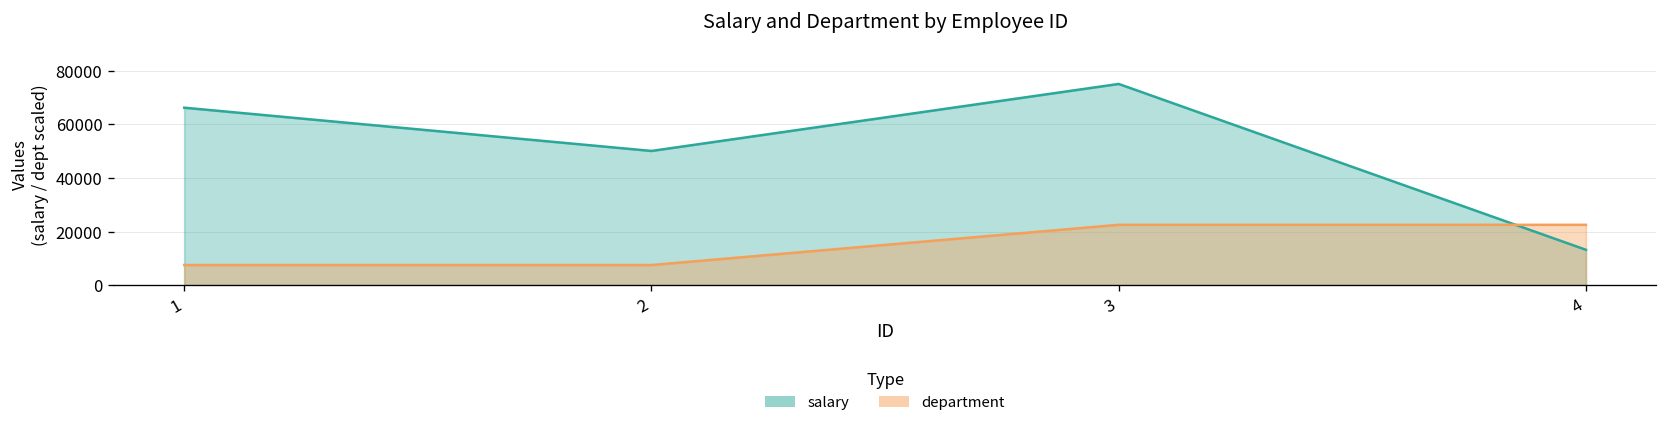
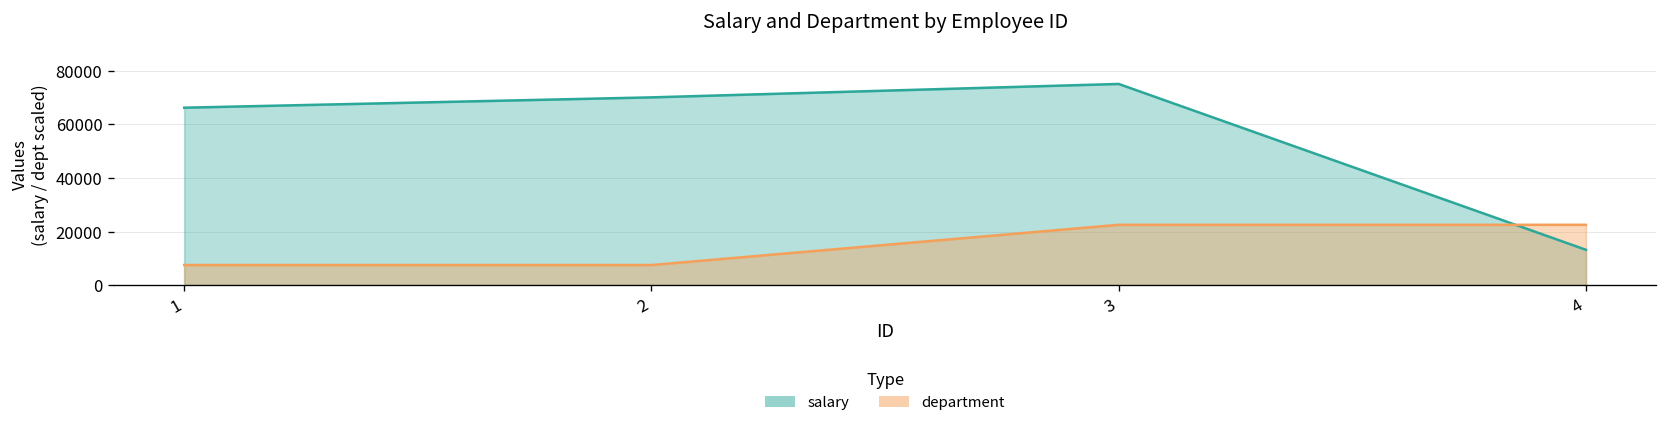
salary, 2: 50000 -> 70000
